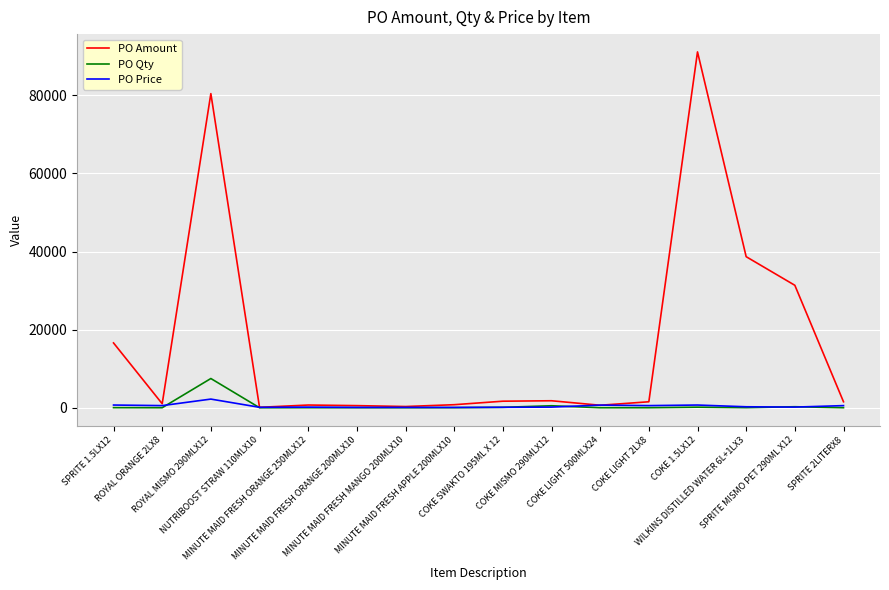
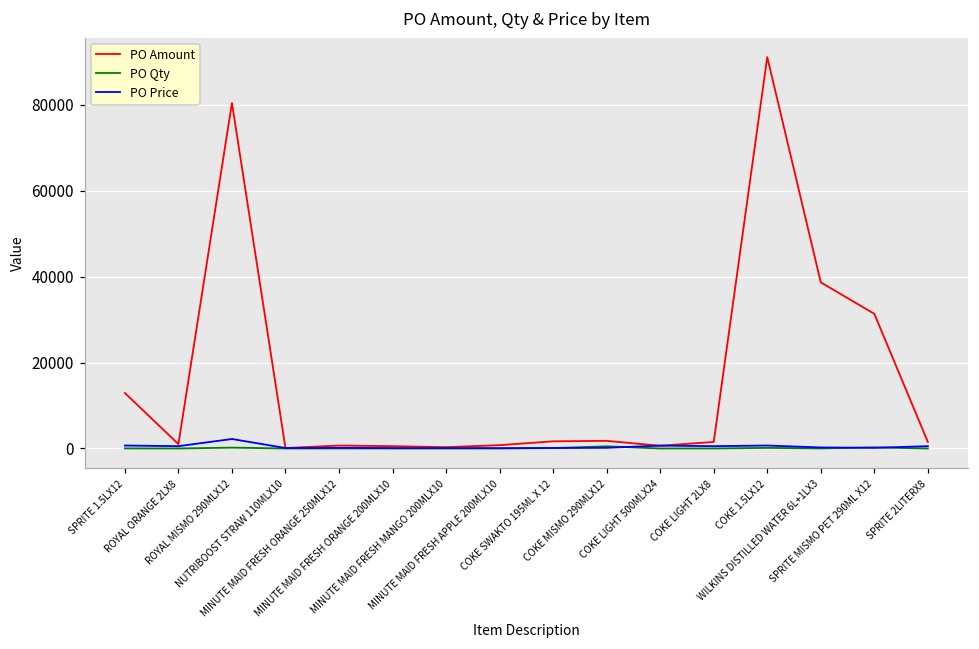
PO Amount, SPRITE 1.5LX12: 17000 -> 13000
PO Qty, ROYAL MISMO 290MLX12: 7000 -> 0
